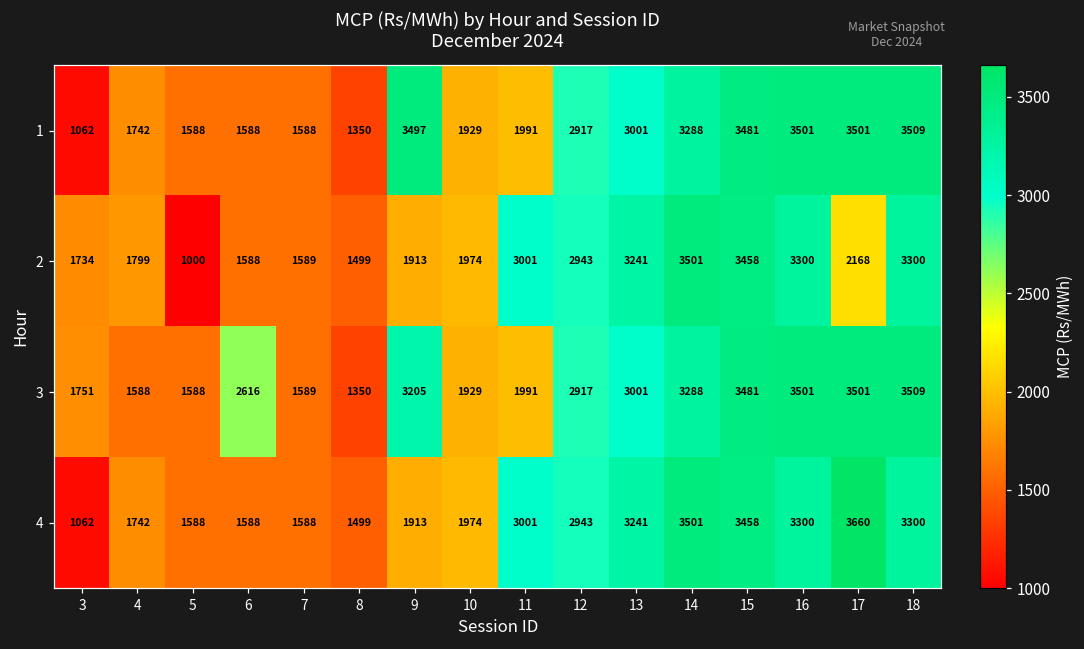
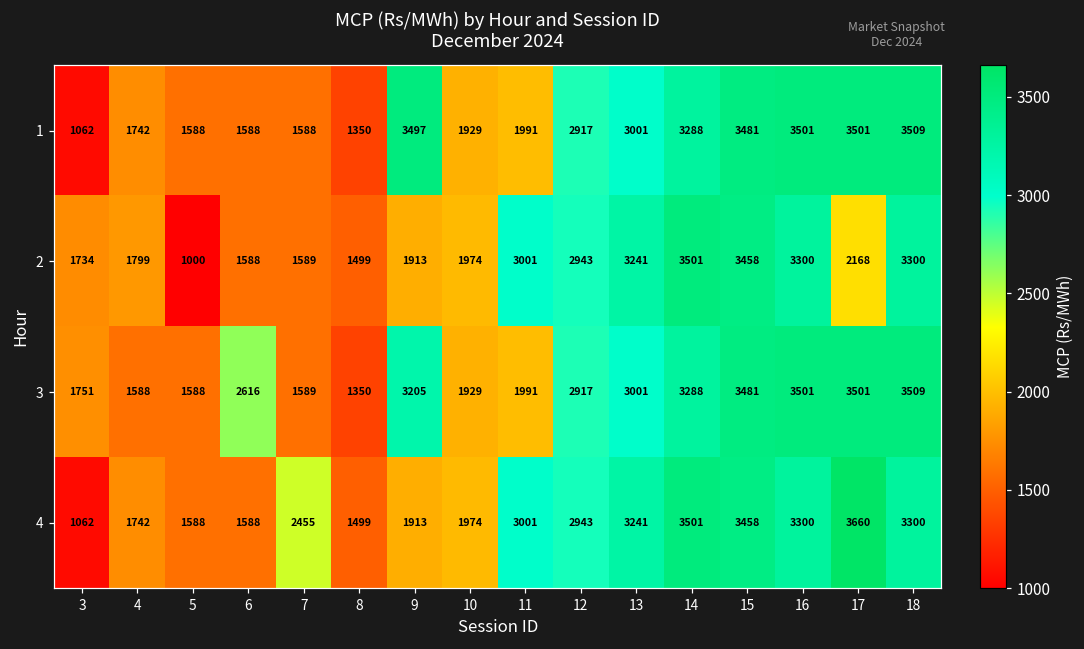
4, 7: 1588 -> 2455
